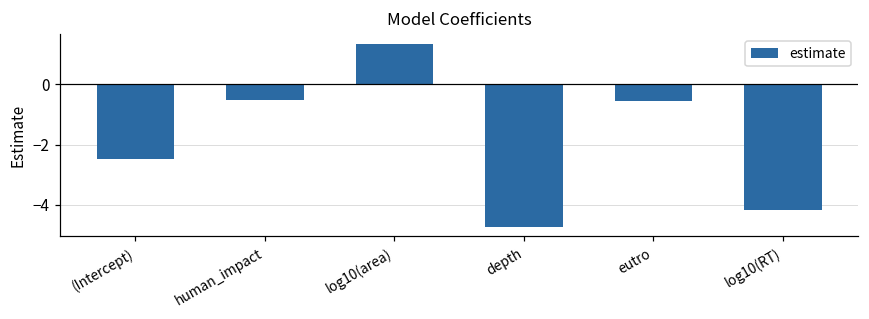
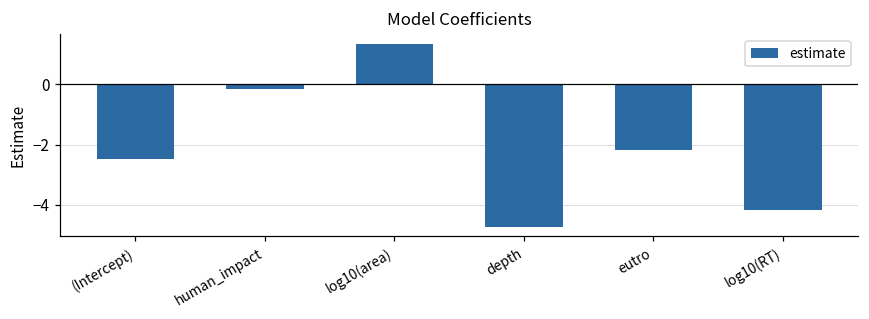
human_impact: -0.5 -> -0.1
eutro: -0.5 -> -2.2
